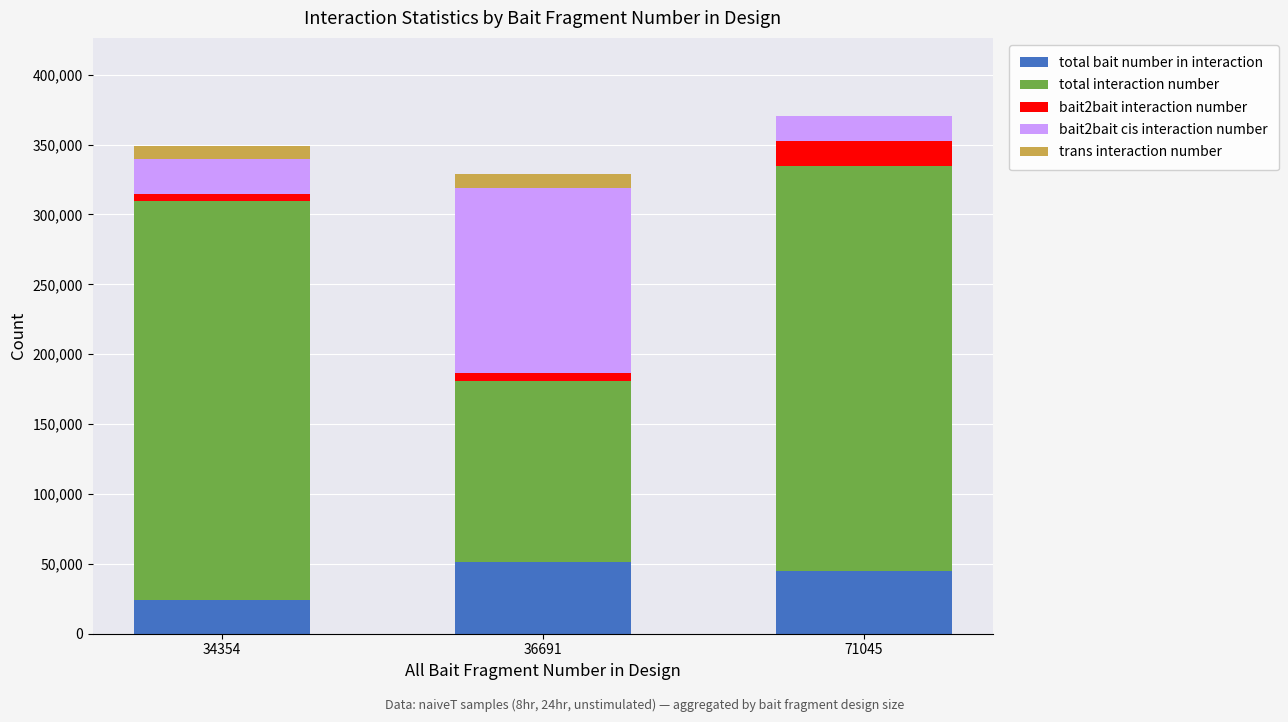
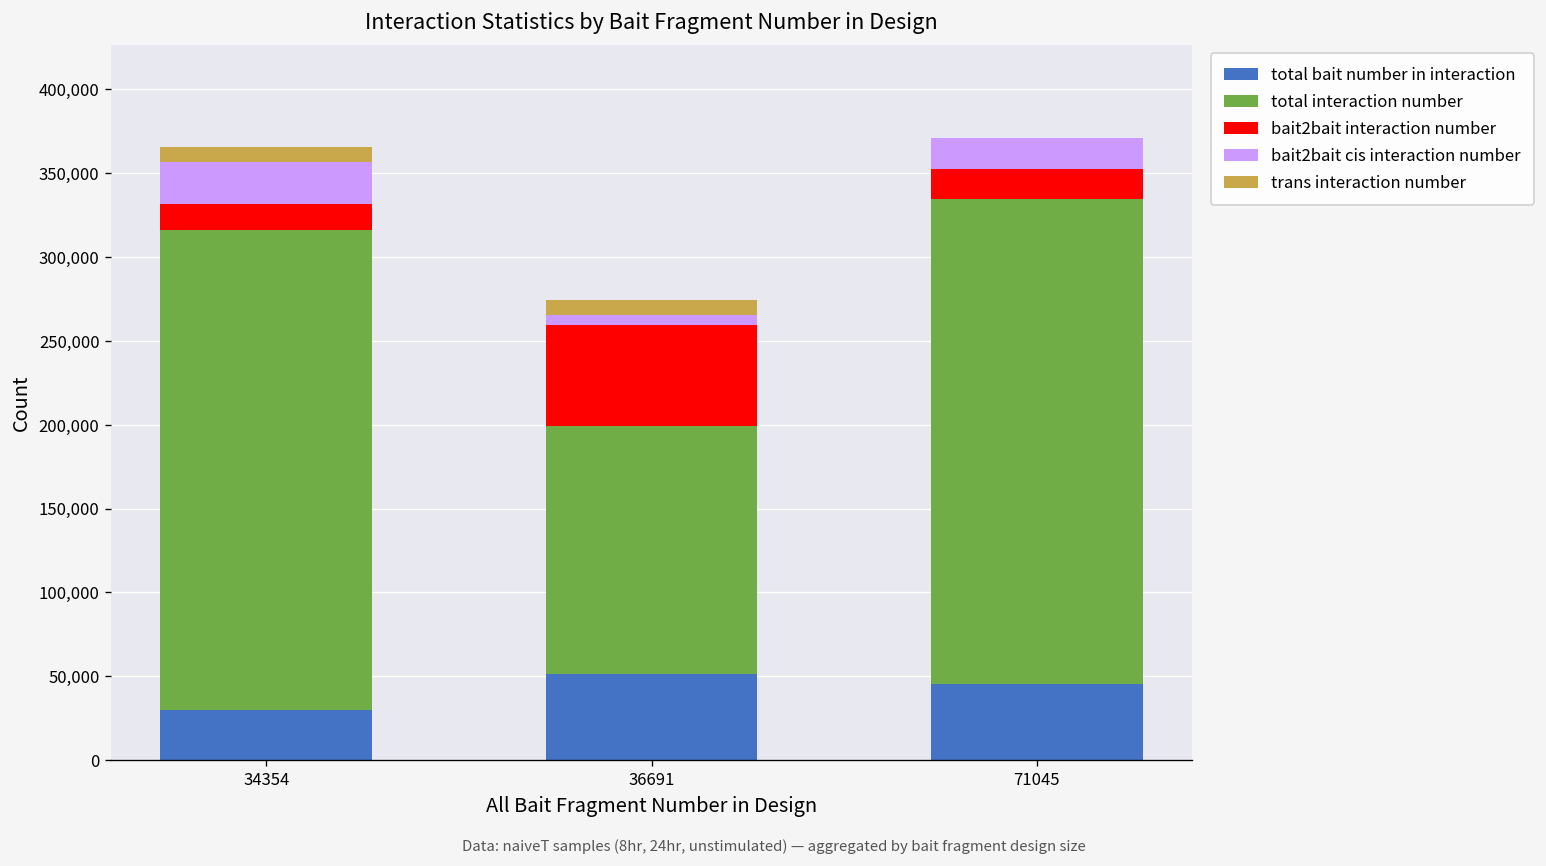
total bait number in interaction, 34354: 24,000 -> 30,000
bait2bait interaction number, 34354: 5,000 -> 15,000
total interaction number, 36691: 130,000 -> 148,000
bait2bait interaction number, 36691: 6,000 -> 60,000
bait2bait cis interaction number, 36691: 133,000 -> 6,000
